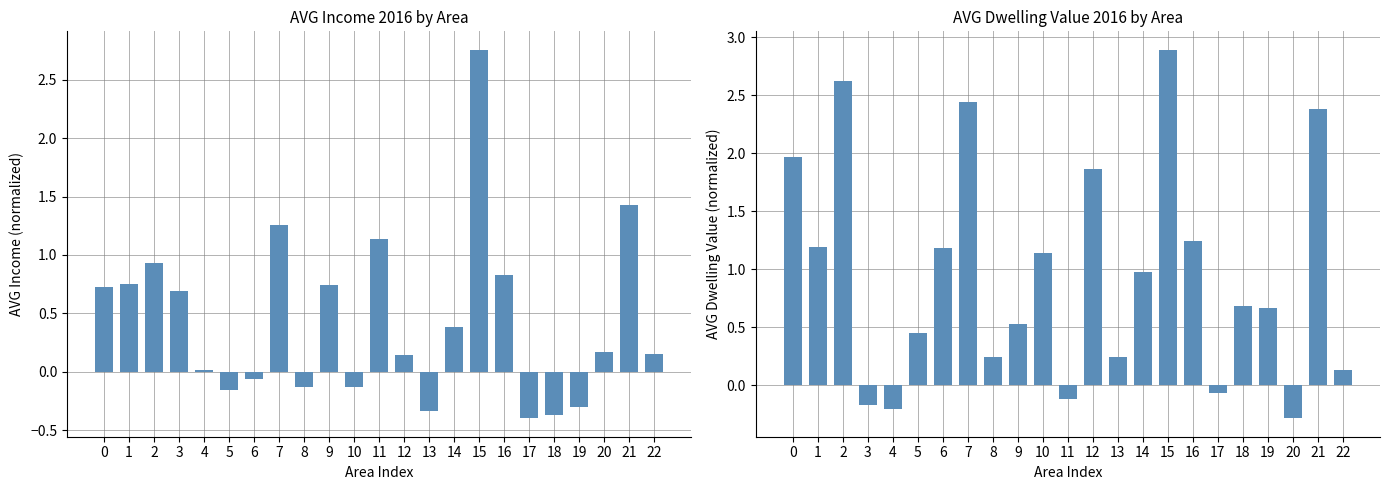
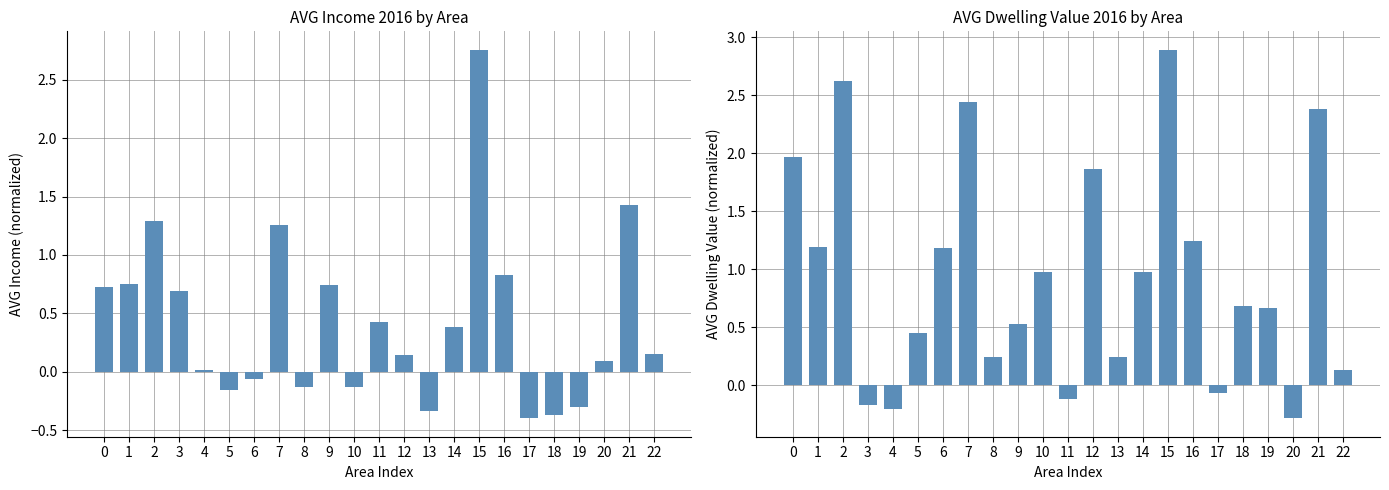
AVG Income 2016 by Area, 2: 0.93 -> 1.29
AVG Income 2016 by Area, 11: 1.14 -> 0.42
AVG Income 2016 by Area, 20: 0.17 -> 0.09
AVG Dwelling Value 2016 by Area, 10: 1.14 -> 0.98
